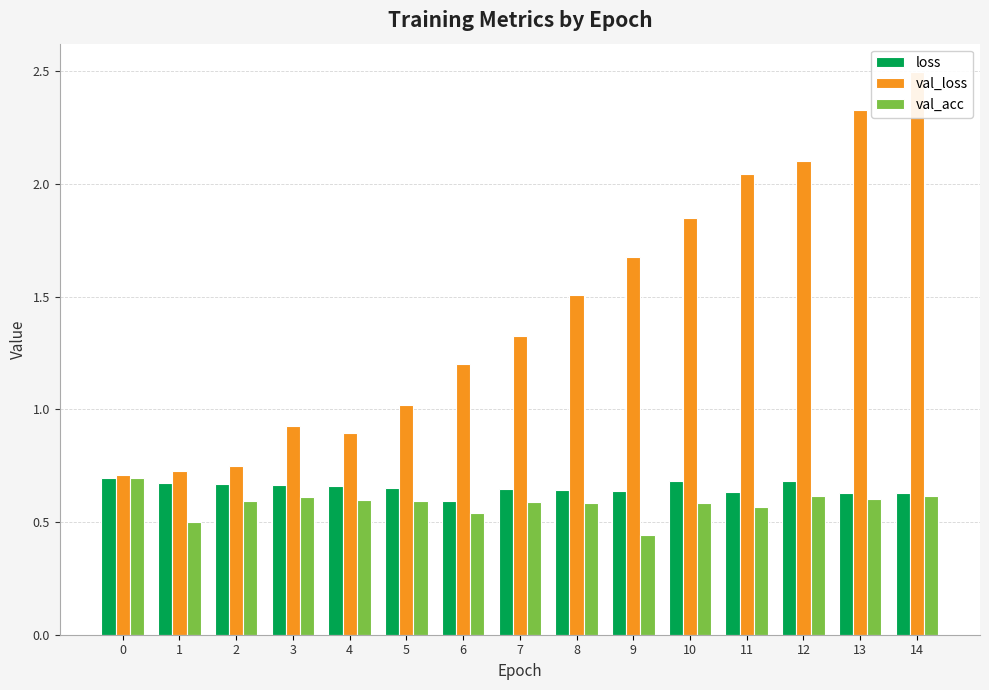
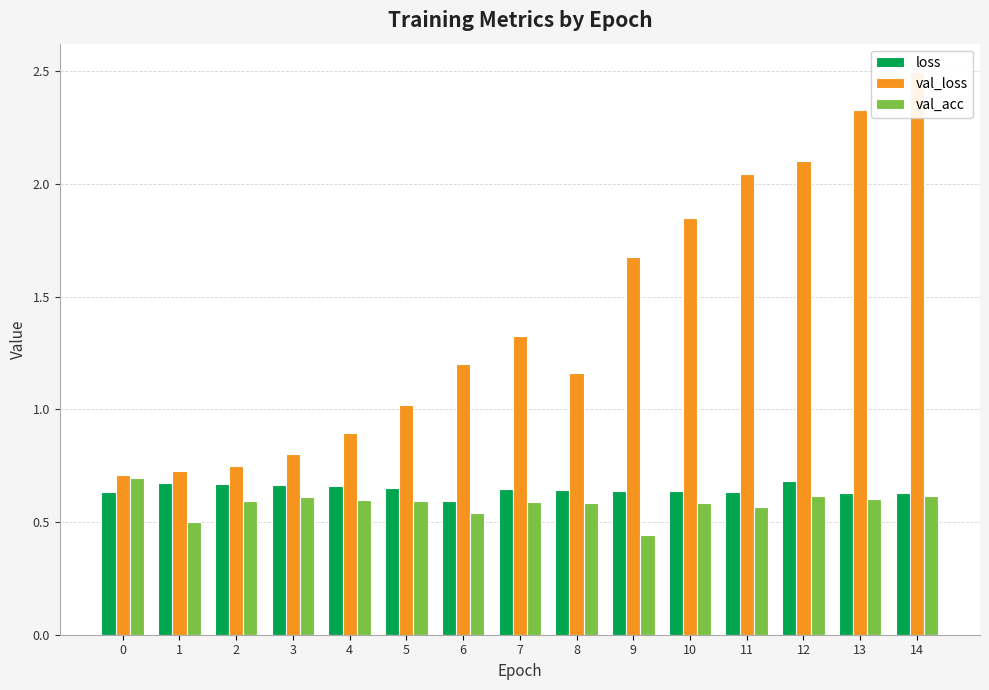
loss, 0: 0.69 -> 0.63
val_loss, 3: 0.93 -> 0.80
val_loss, 8: 1.51 -> 1.16
loss, 10: 0.68 -> 0.64
